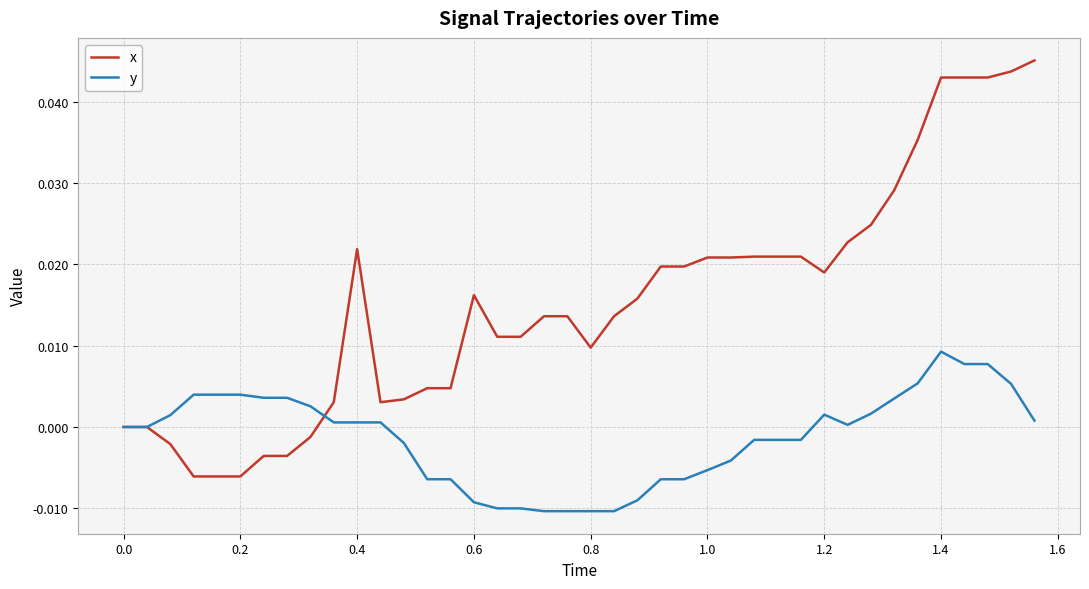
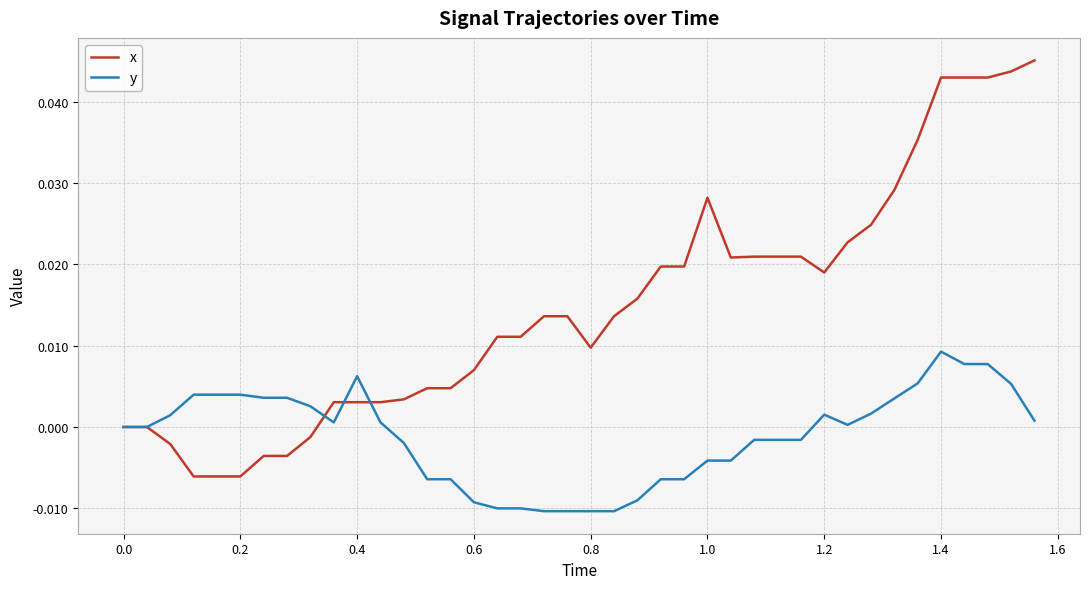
x, 0.4: 0.022 -> 0.003
y, 0.4: 0.001 -> 0.006
x, 0.6: 0.016 -> 0.007
x, 1.0: 0.021 -> 0.028
y, 1.0: -0.005 -> -0.004
